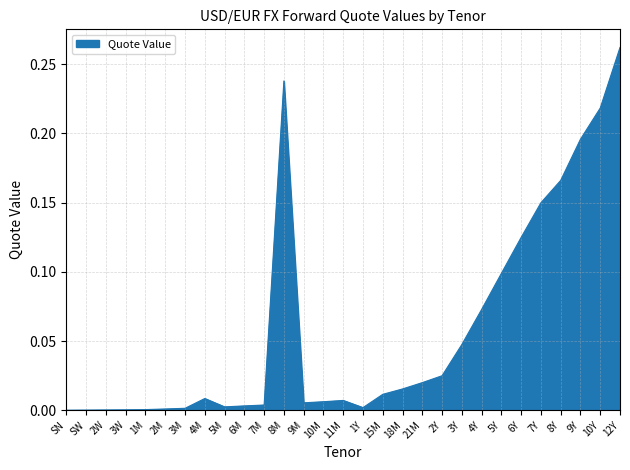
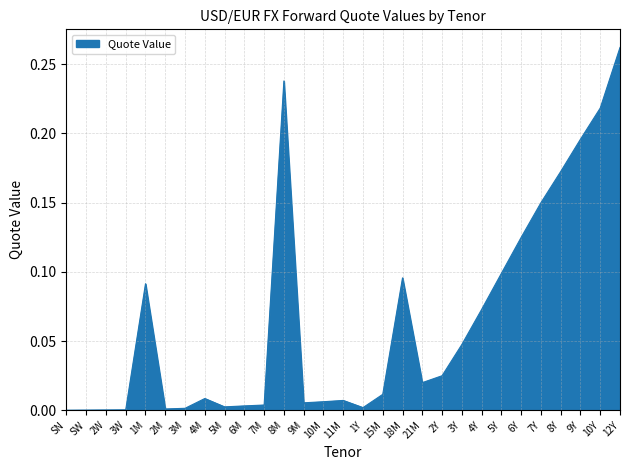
1M: 0.000 -> 0.091
18M: 0.015 -> 0.096
8Y: 0.166 -> 0.173
